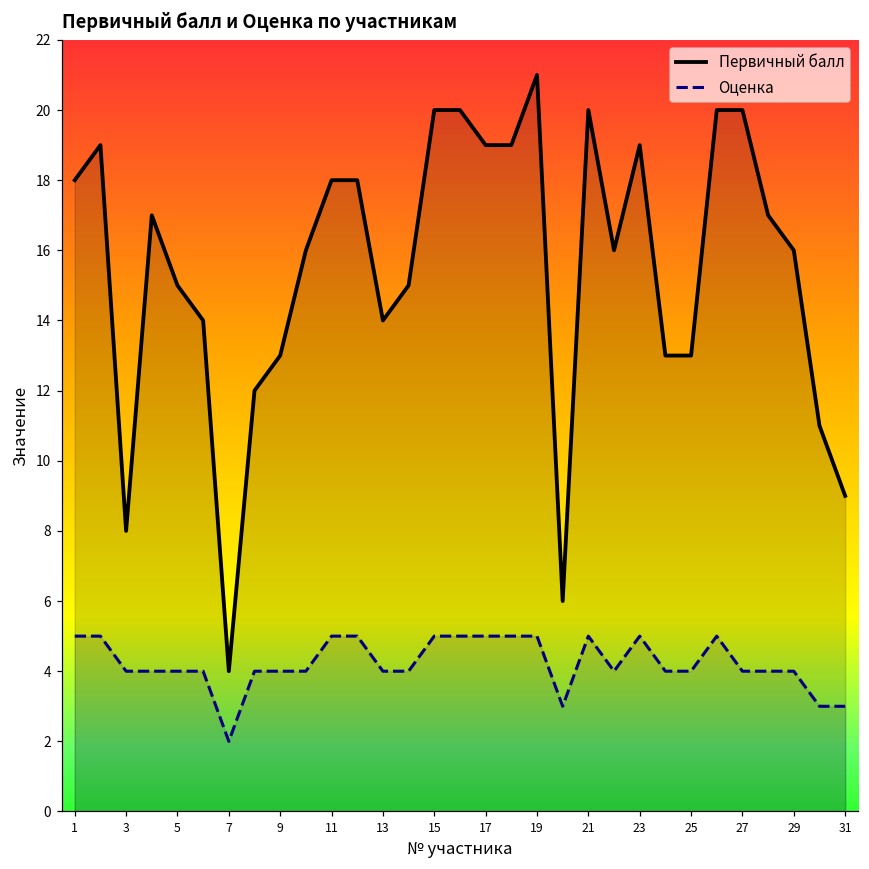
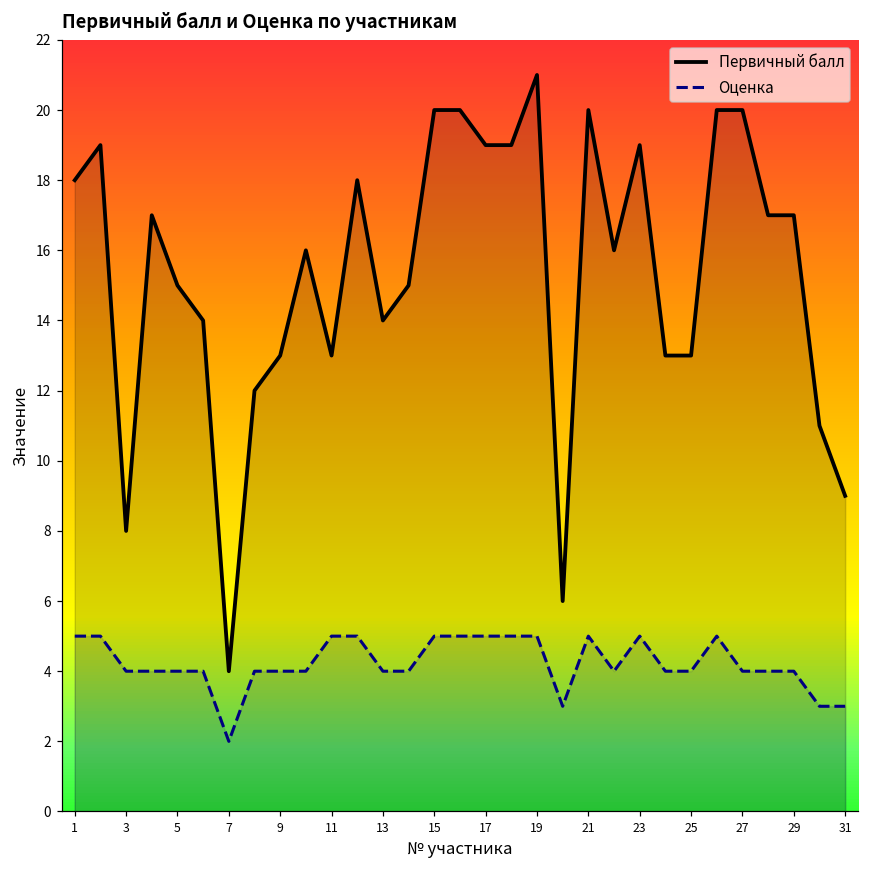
Первичный балл, 11: 18 -> 13
Первичный балл, 29: 16 -> 17
